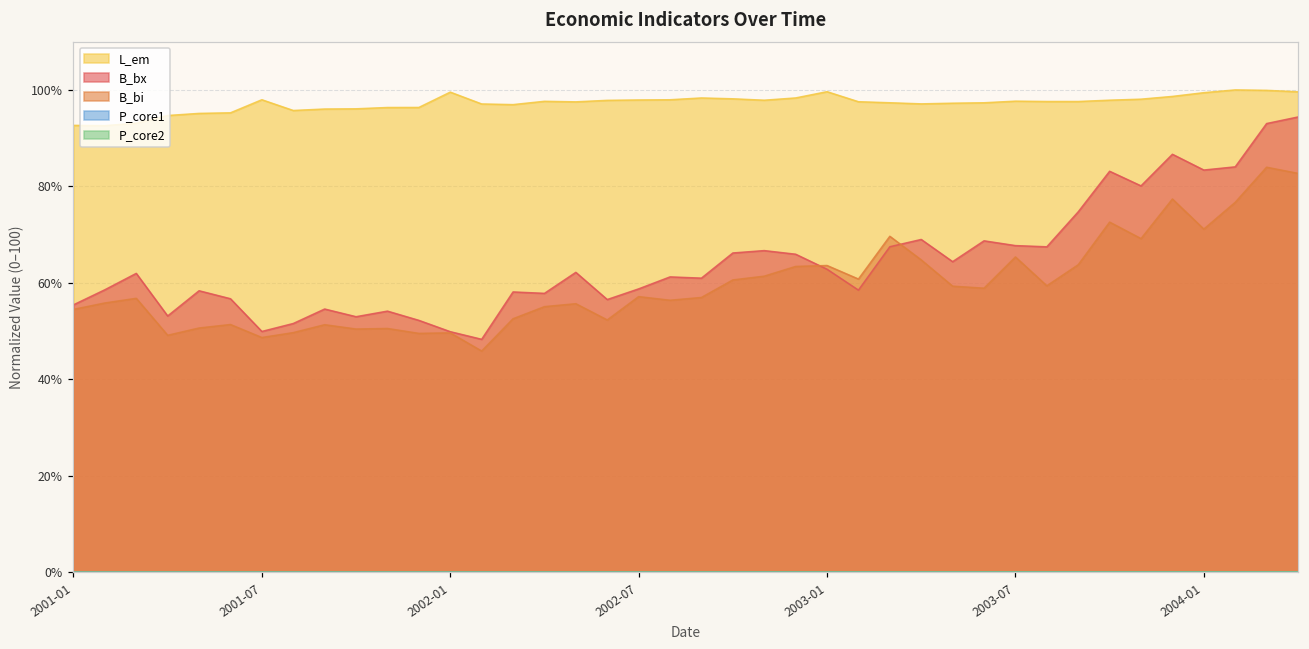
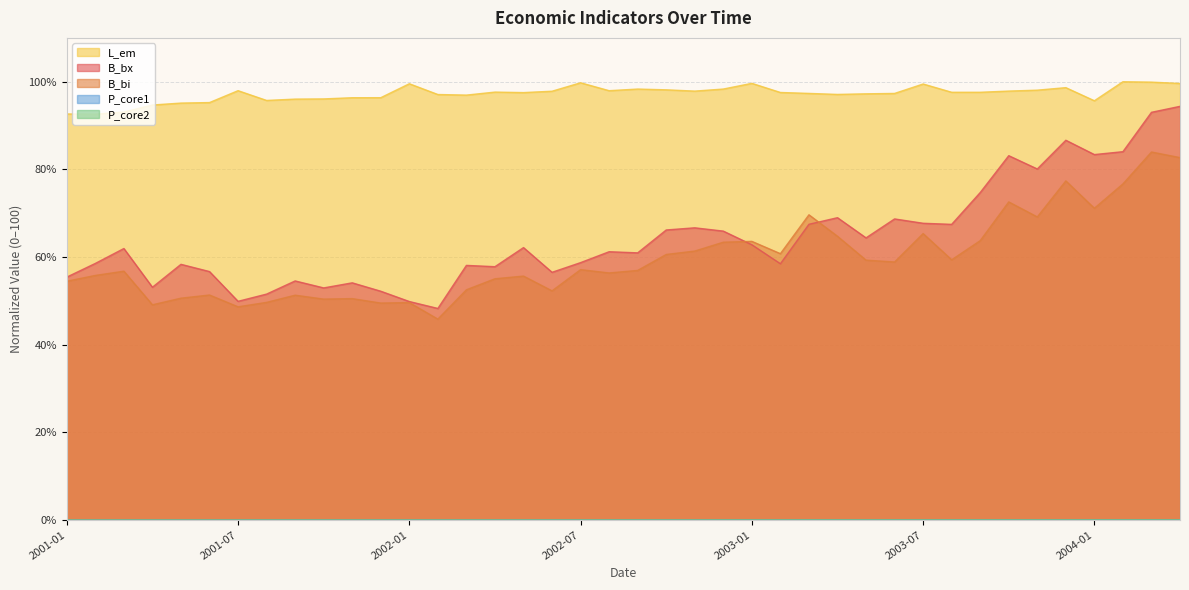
L_em, 2002-07: 98% -> 100%
L_em, 2003-07: 98% -> 99%
L_em, 2004-01: 99% -> 96%
